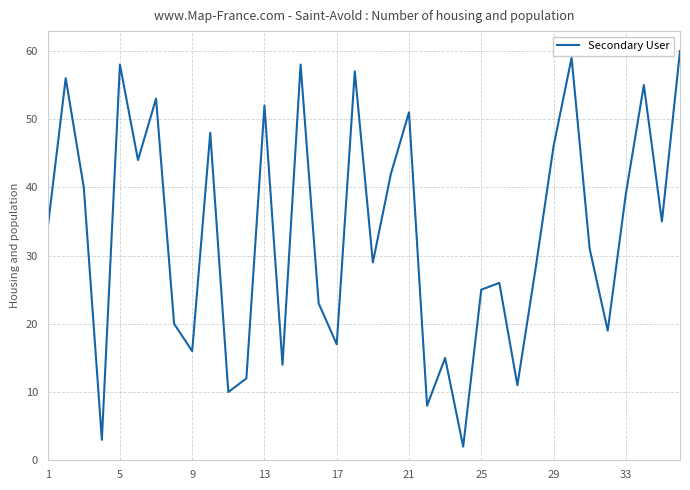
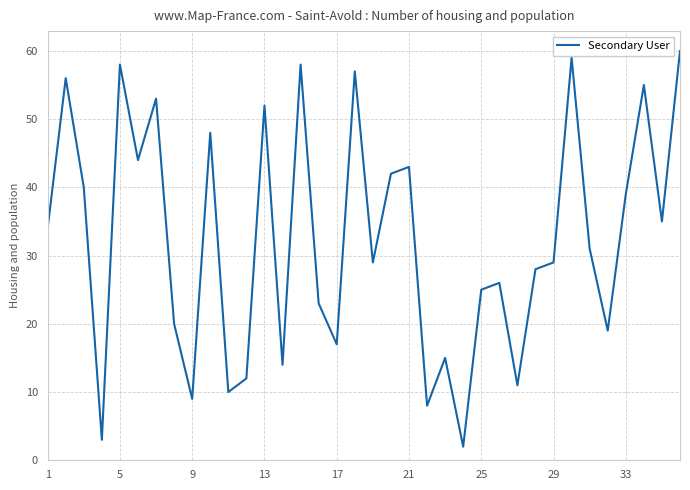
9: 16 -> 9
21: 51 -> 43
29: 46 -> 29
